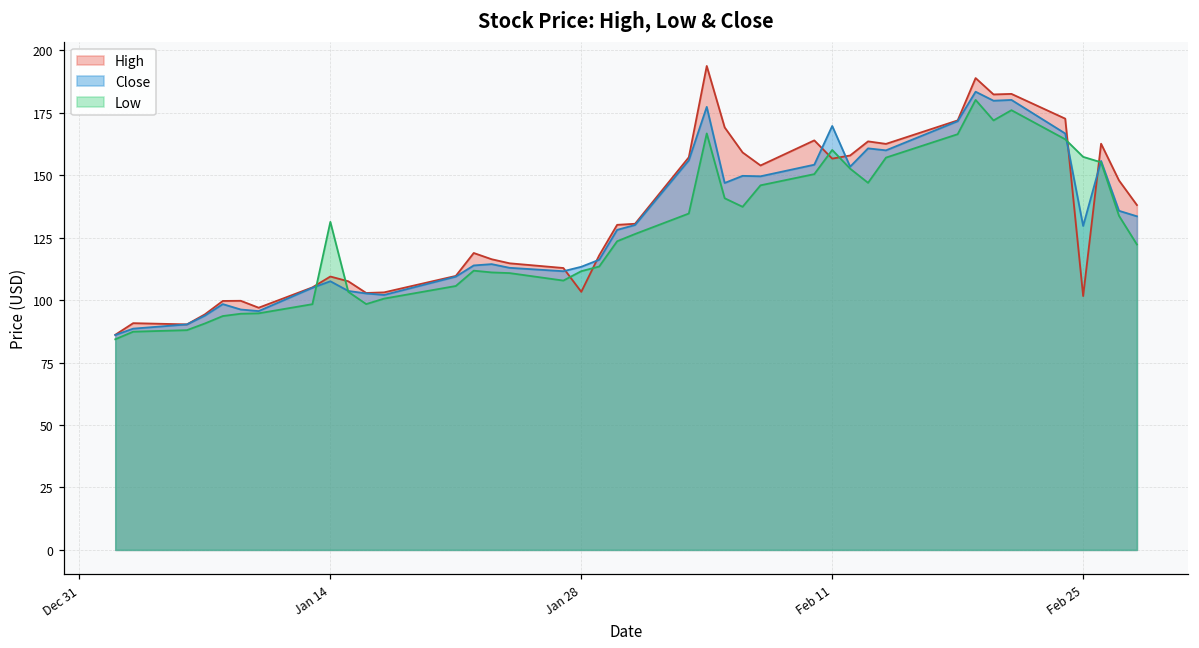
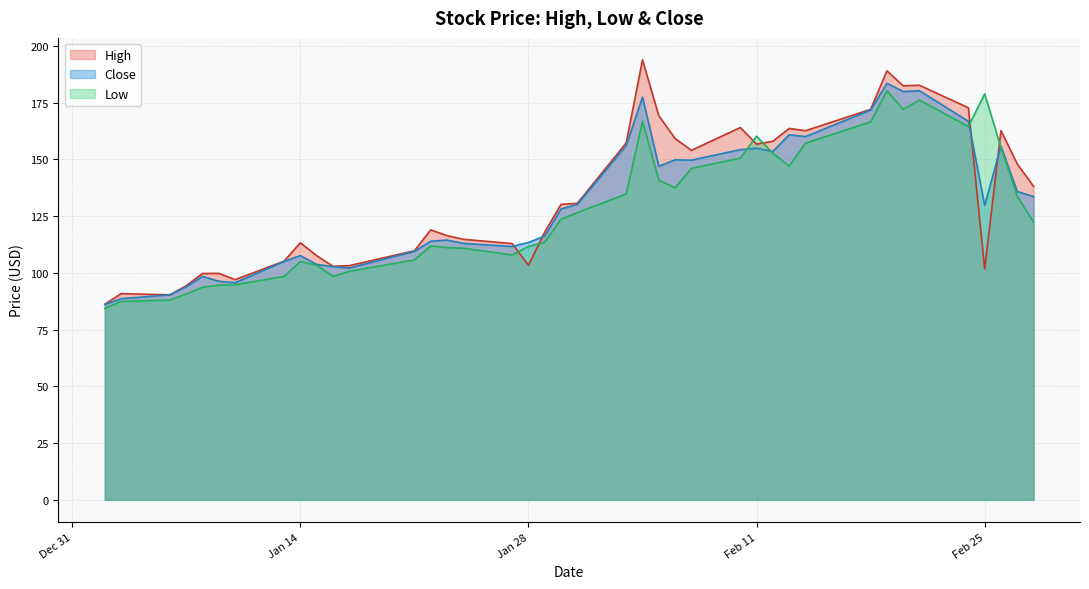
High, Jan 14: 109 -> 113
Low, Jan 14: 131 -> 105
Close, Feb 11: 170 -> 155
Low, Feb 25: 157 -> 179
